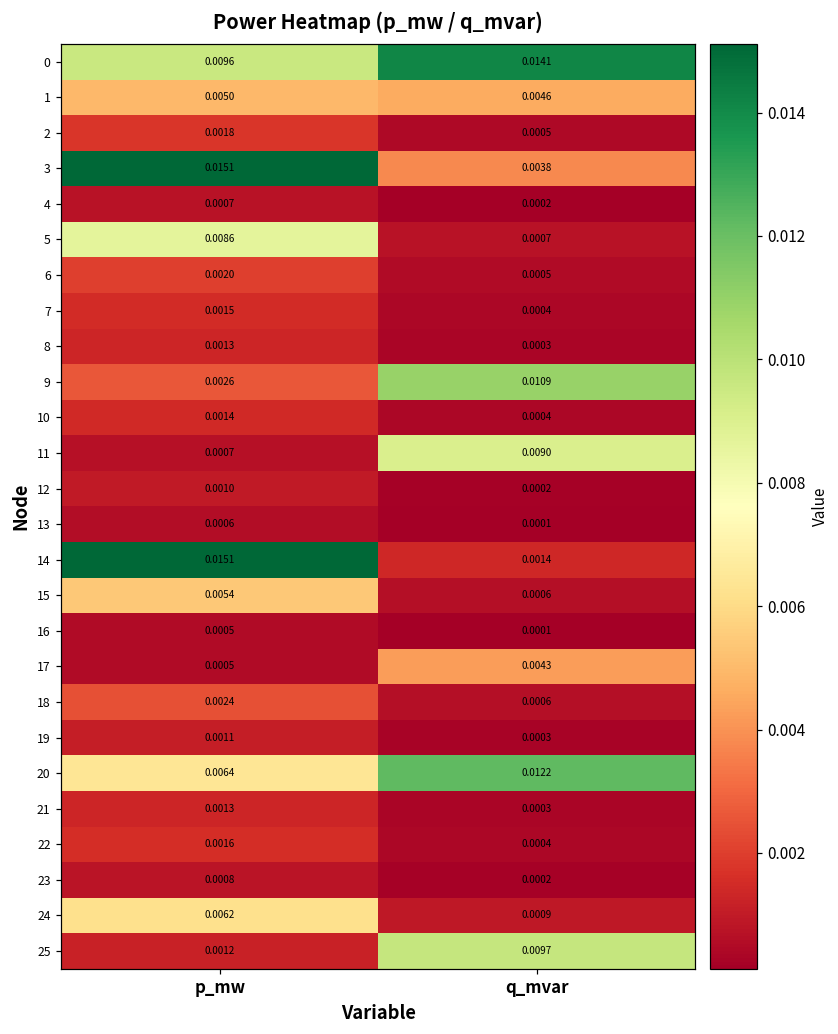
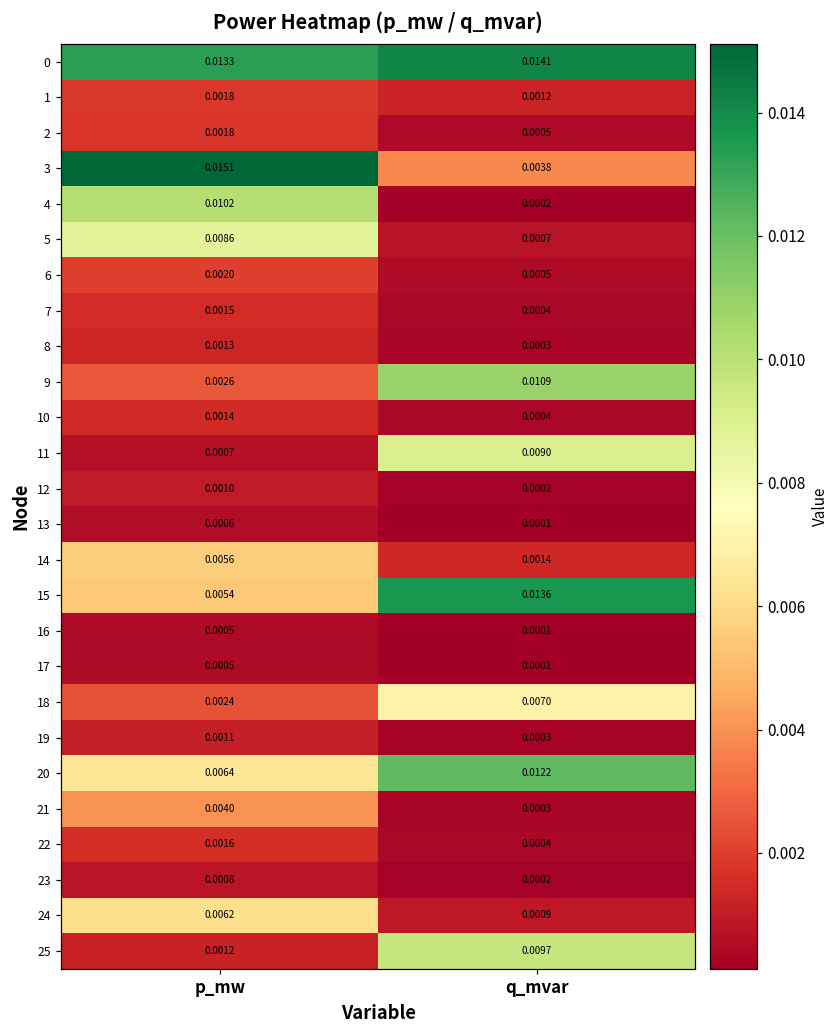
0, p_mw: 0.0096 -> 0.0133
1, p_mw: 0.0050 -> 0.0018
1, q_mvar: 0.0046 -> 0.0012
4, p_mw: 0.0007 -> 0.0102
14, p_mw: 0.0151 -> 0.0056
15, q_mvar: 0.0006 -> 0.0136
17, q_mvar: 0.0043 -> 0.0001
18, q_mvar: 0.0006 -> 0.0070
21, p_mw: 0.0013 -> 0.0040
